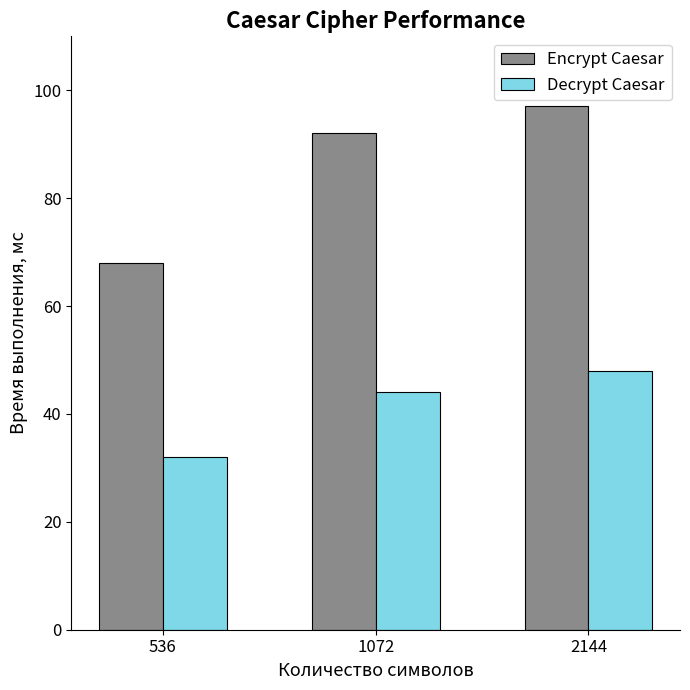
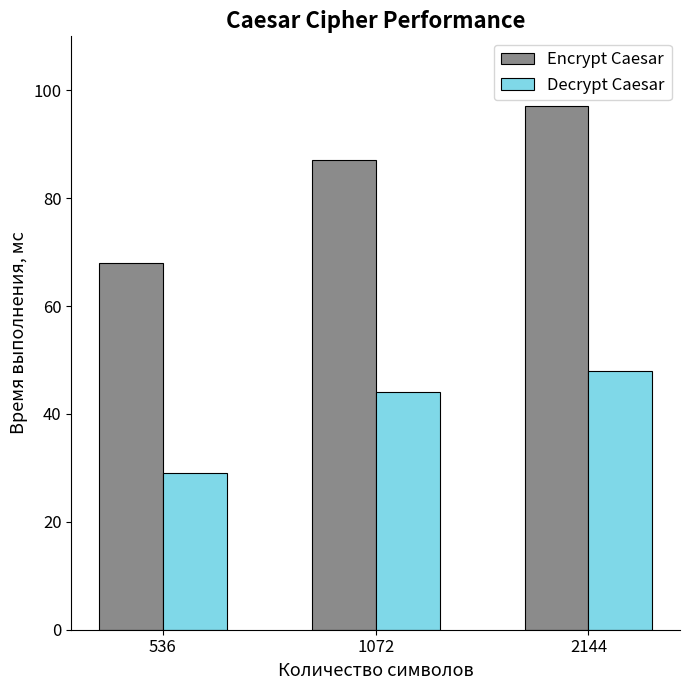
Decrypt Caesar, 536: 32 -> 29
Encrypt Caesar, 1072: 92 -> 87
